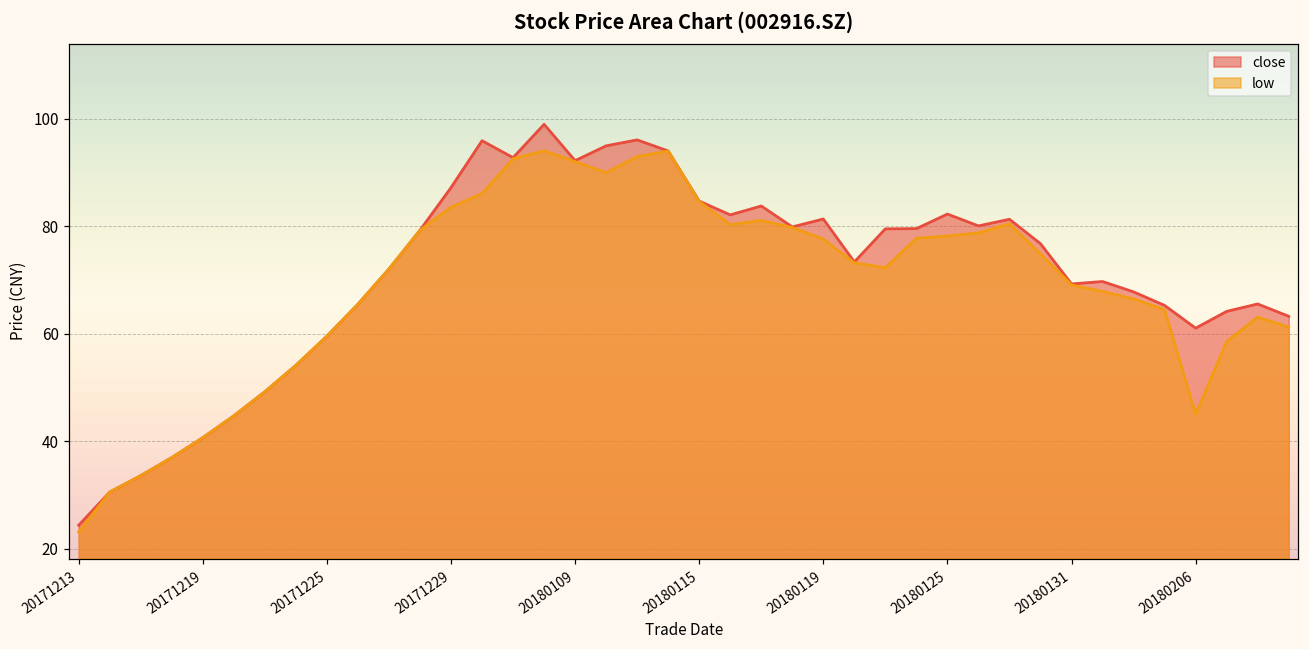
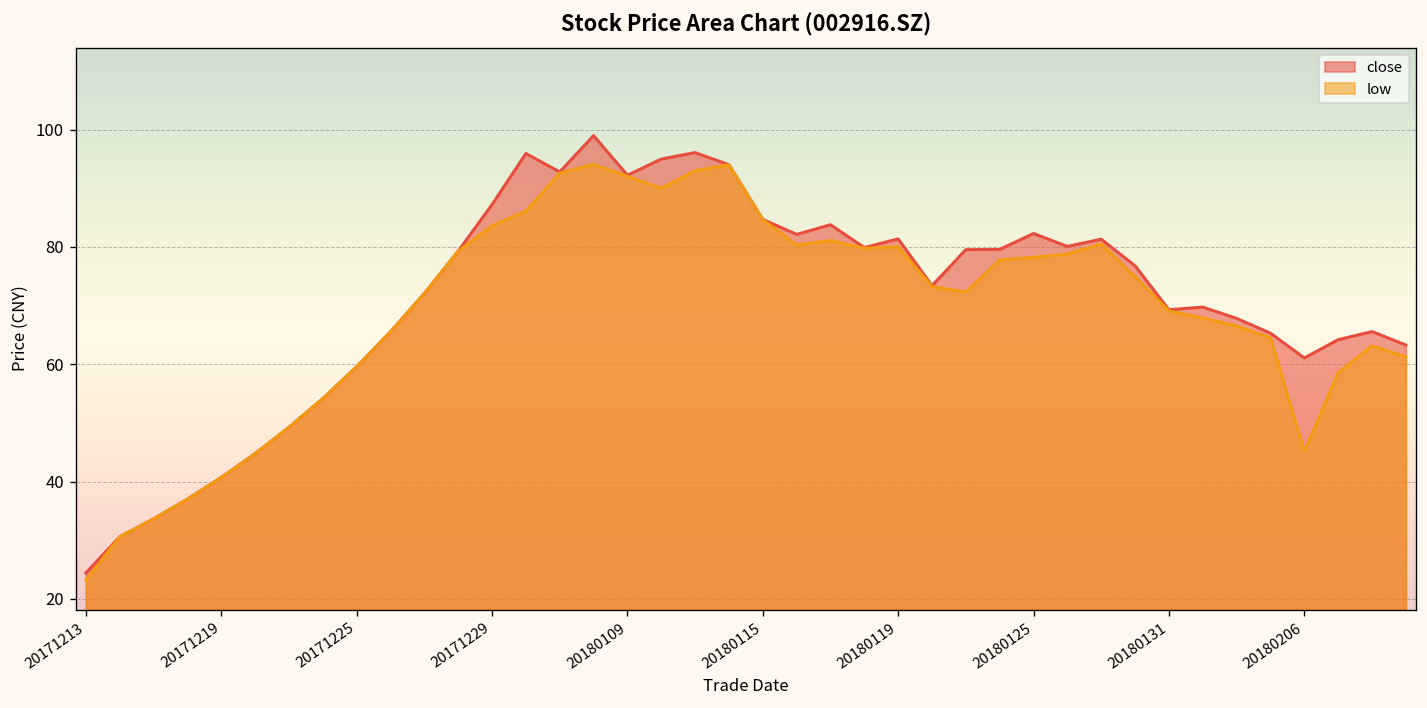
low, 20180119: 78 -> 80
